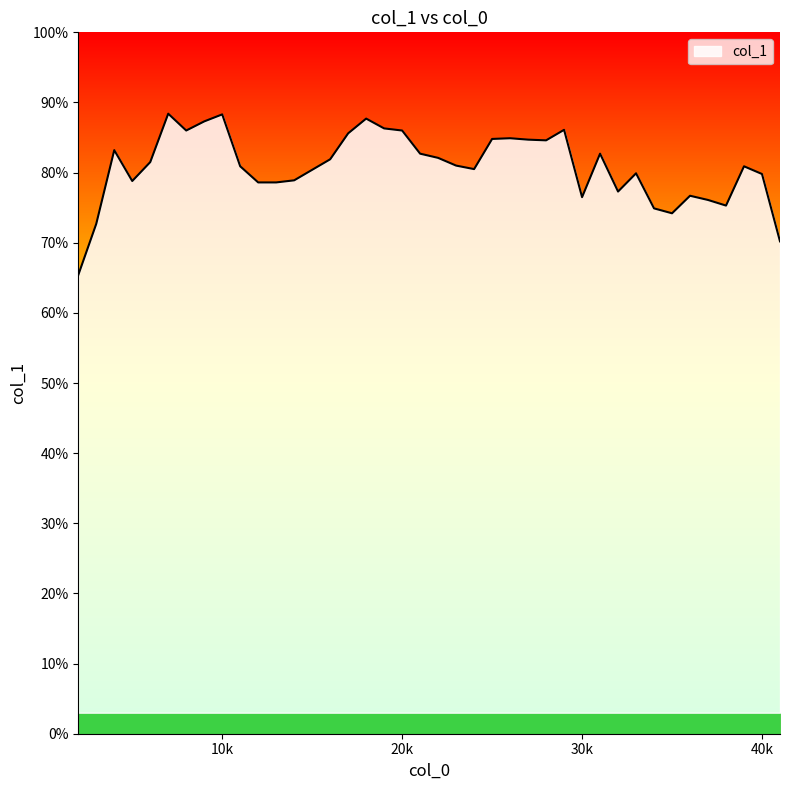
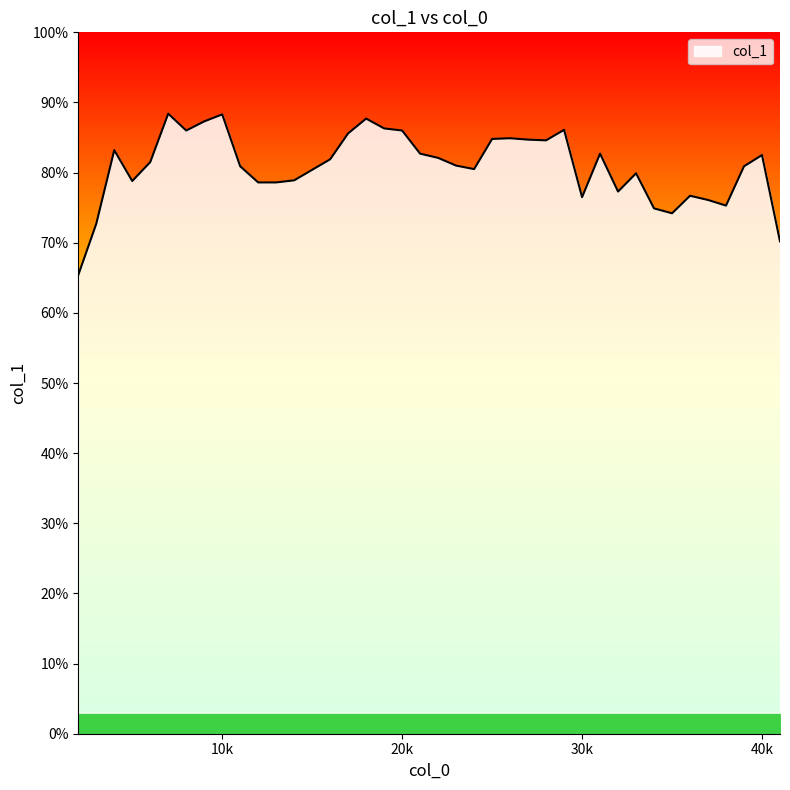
col_1, 40k: 80% -> 83%
